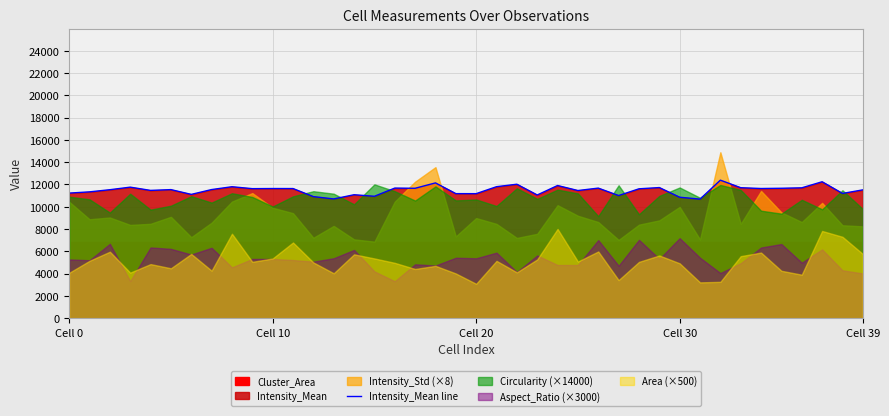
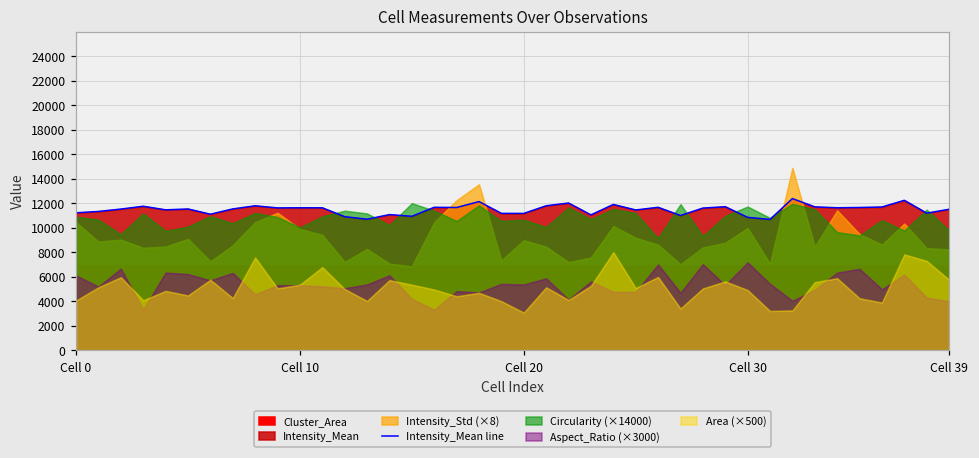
Aspect_Ratio (×3000), Cell 0: 5300 -> 6100
